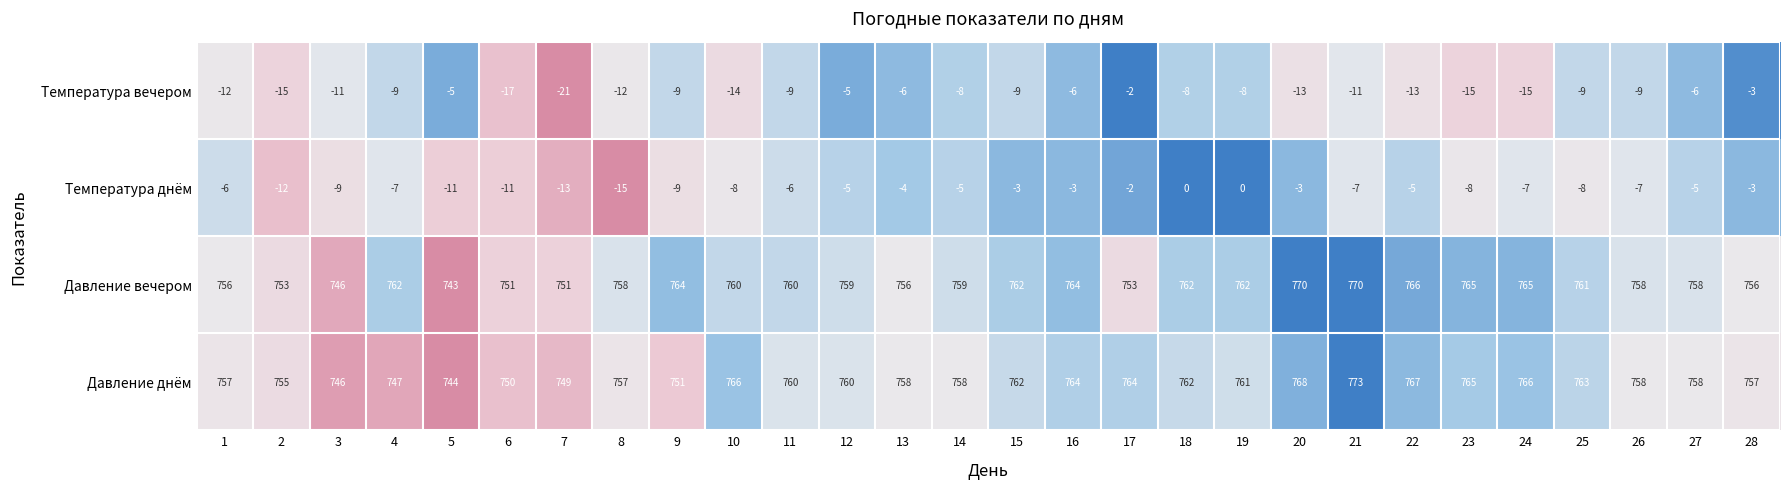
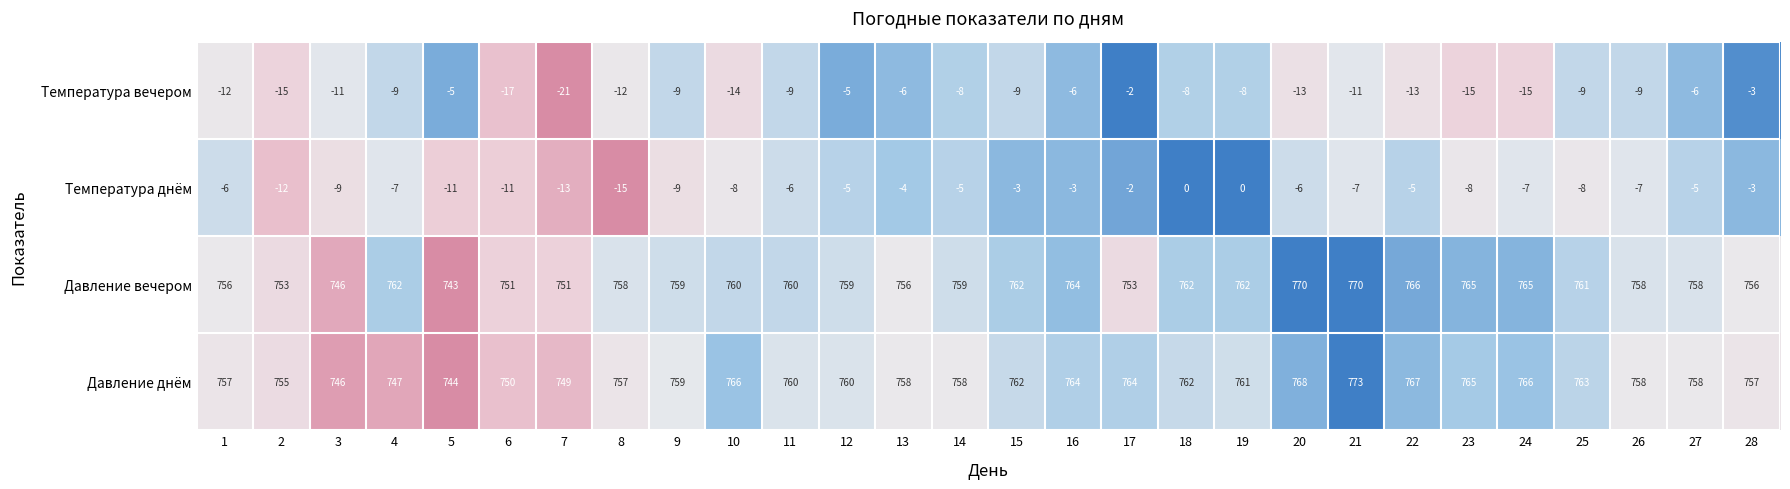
Температура днём, 20: -3 -> -6
Давление вечером, 9: 764 -> 759
Давление днём, 9: 751 -> 759
